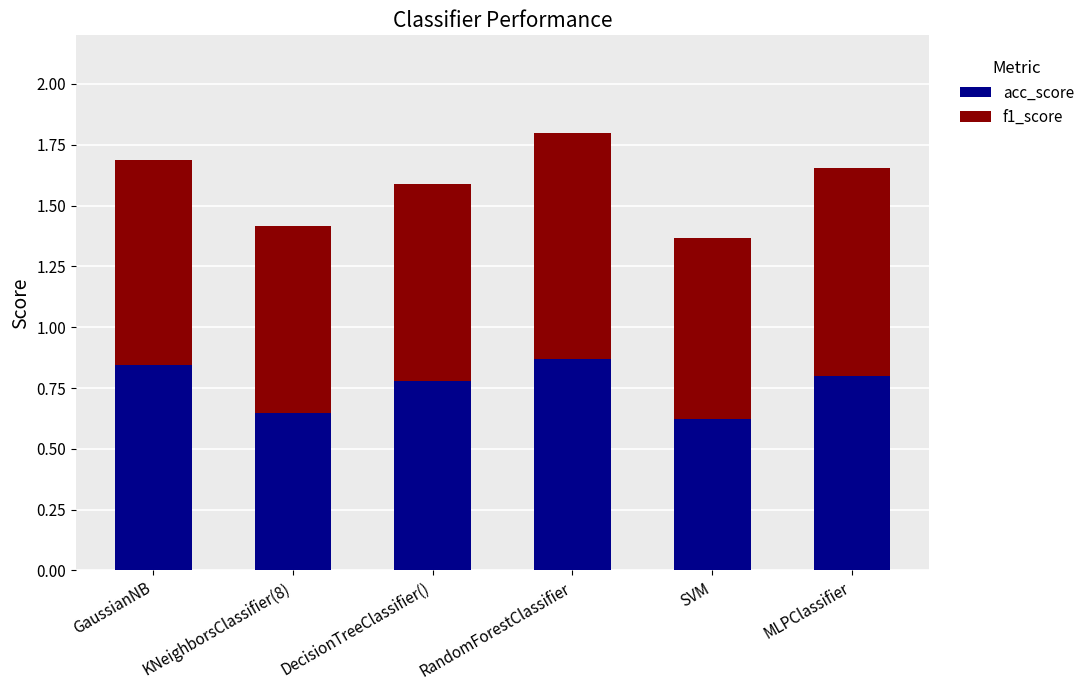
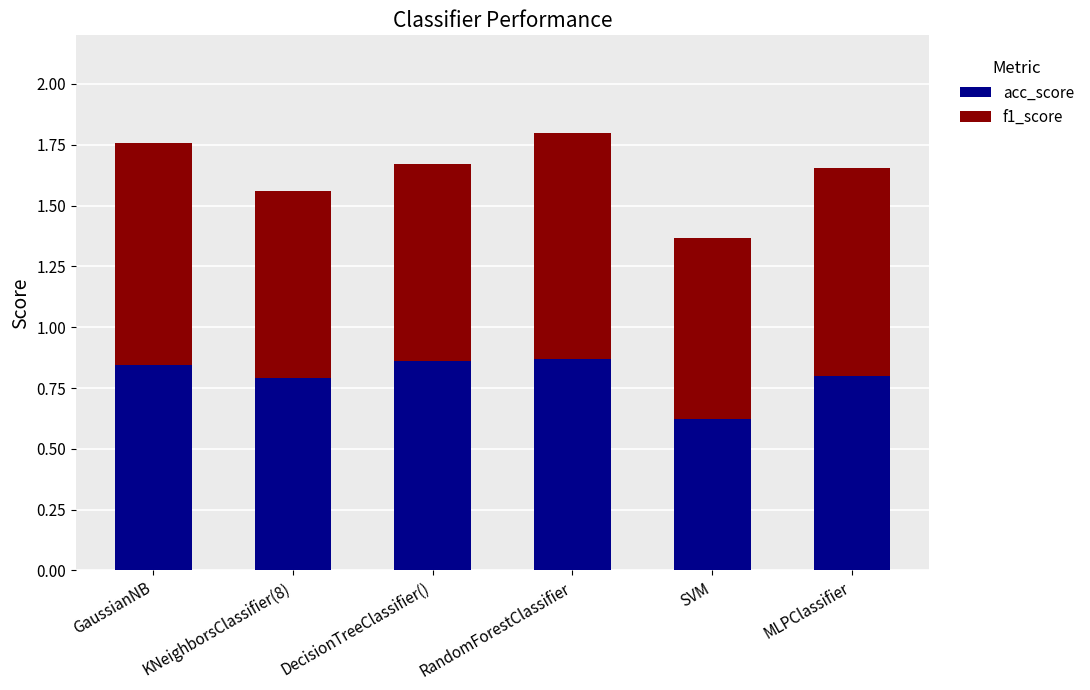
f1_score, GaussianNB: 0.84 -> 0.91
acc_score, KNeighborsClassifier(8): 0.65 -> 0.79
acc_score, DecisionTreeClassifier(): 0.78 -> 0.86
